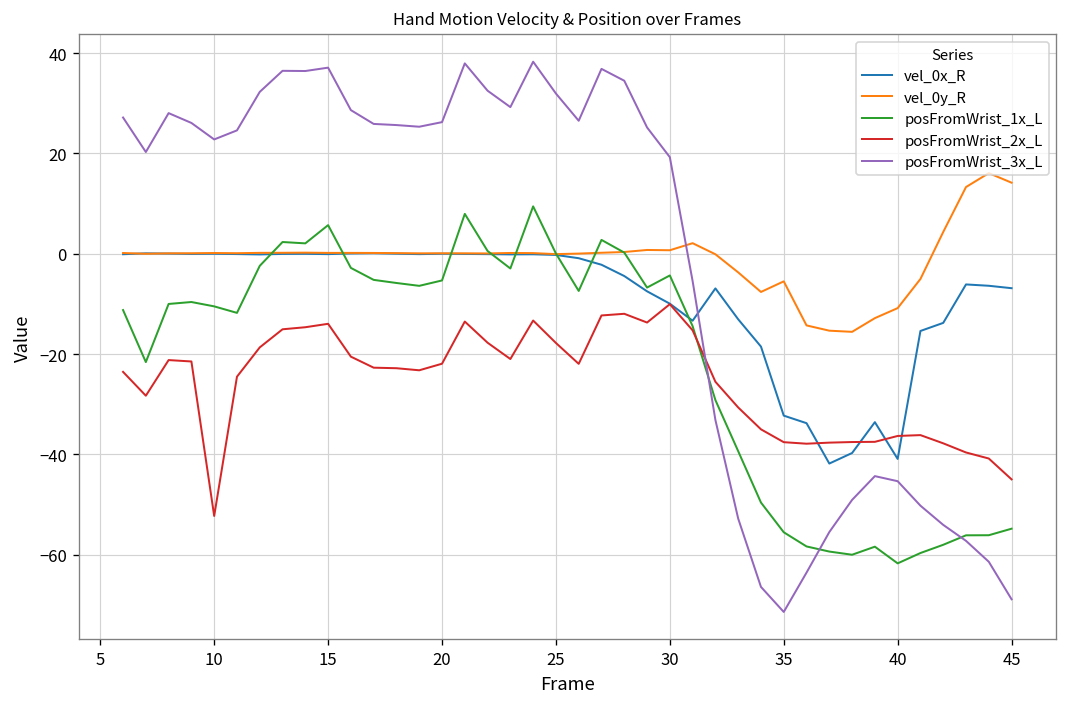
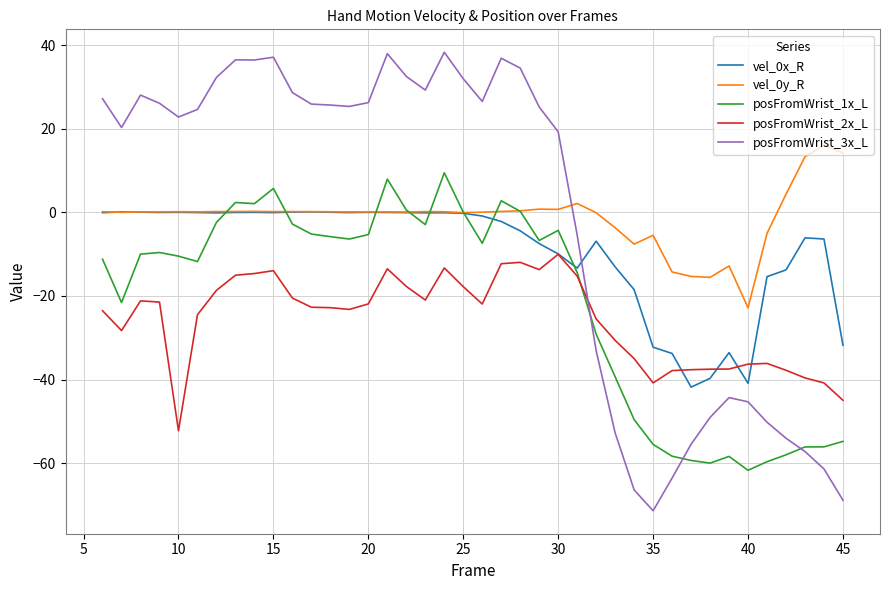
posFromWrist_2x_L, 35: -38 -> -41
vel_0y_R, 40: -11 -> -23
vel_0x_R, 45: -7 -> -32
